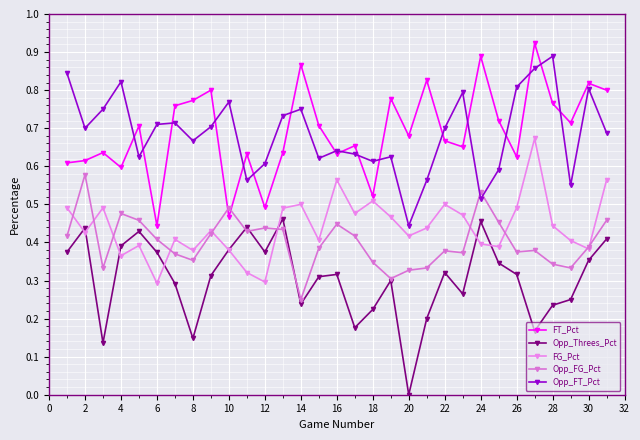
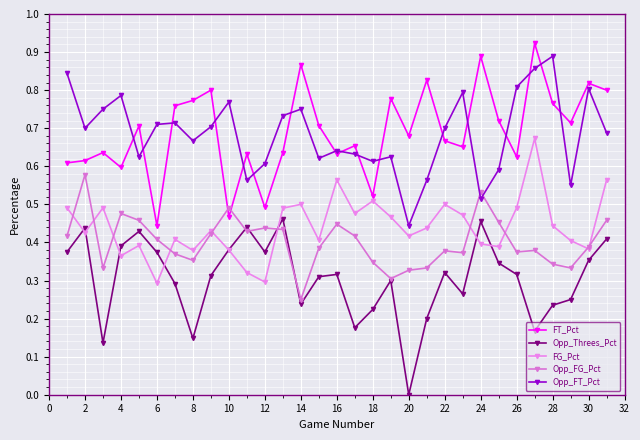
Opp_FT_Pct, 4: 0.82 -> 0.79
